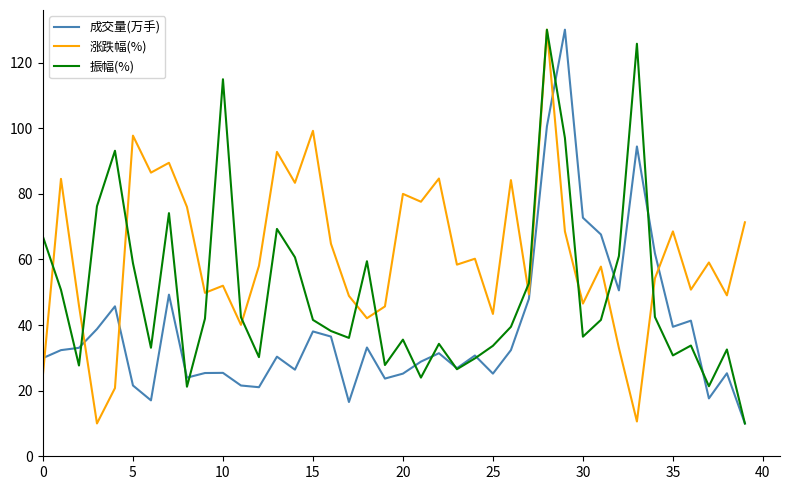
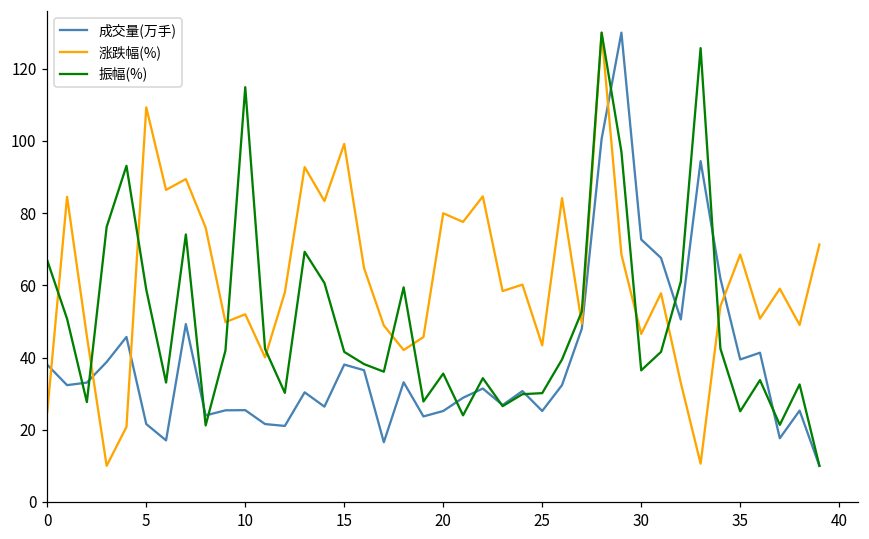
成交量(万手), 0: 30 -> 38
涨跌幅(%), 5: 98 -> 109
振幅(%), 25: 34 -> 30
振幅(%), 35: 31 -> 25
